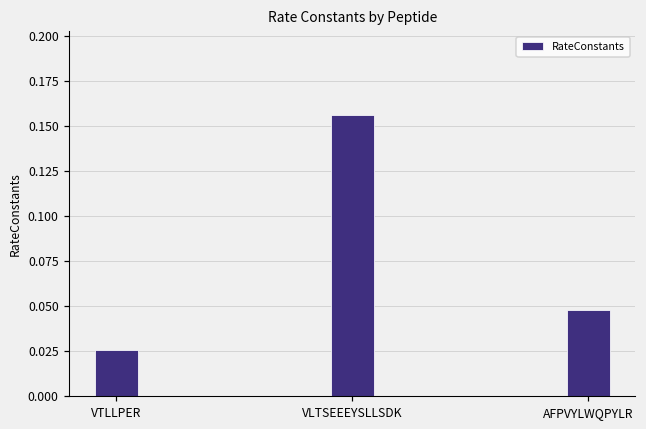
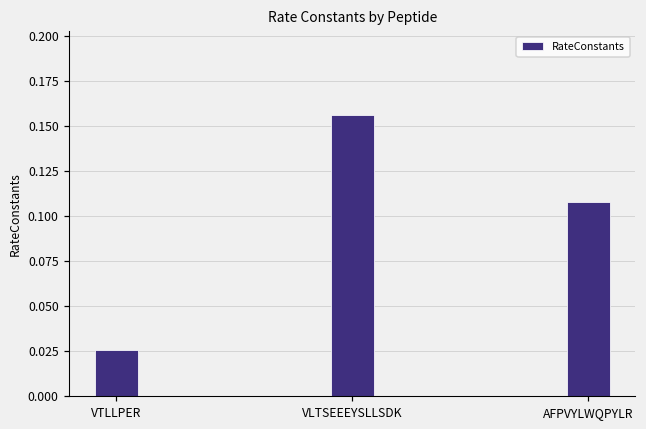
AFPVYLWQPYLR: 0.048 -> 0.108
